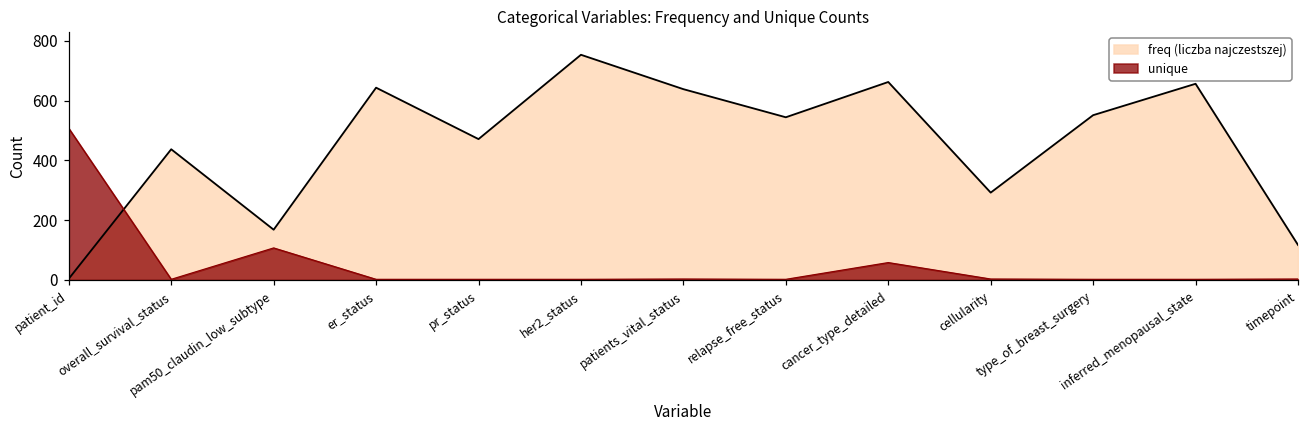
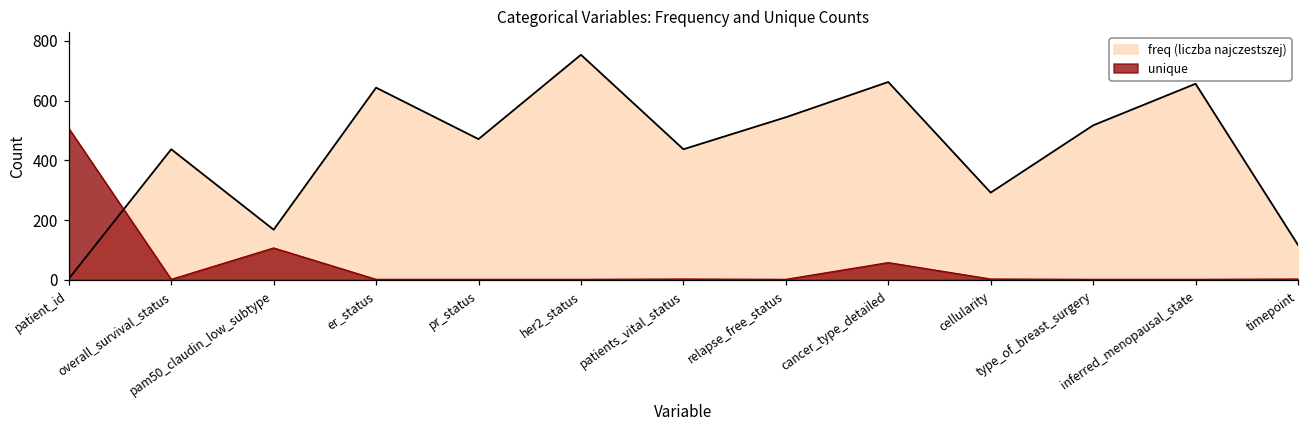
freq (liczba najczestszej), patients_vital_status: 640 -> 440
freq (liczba najczestszej), type_of_breast_surgery: 550 -> 520
